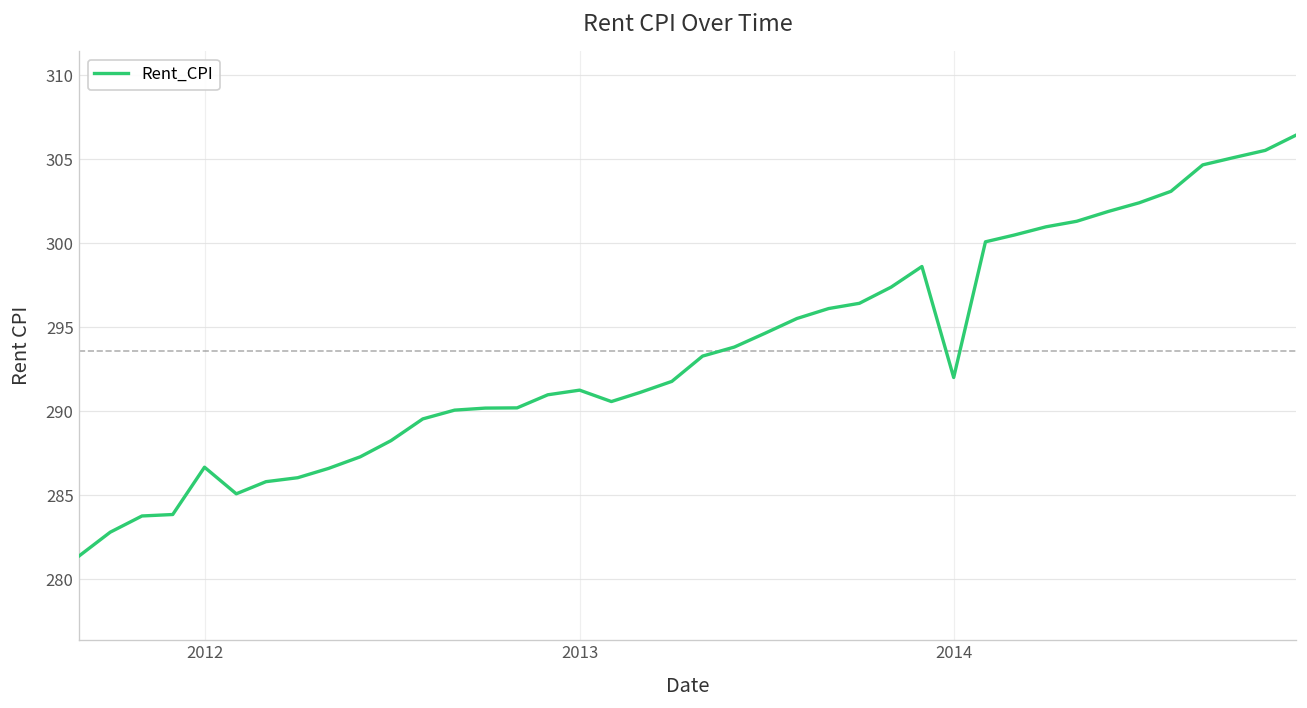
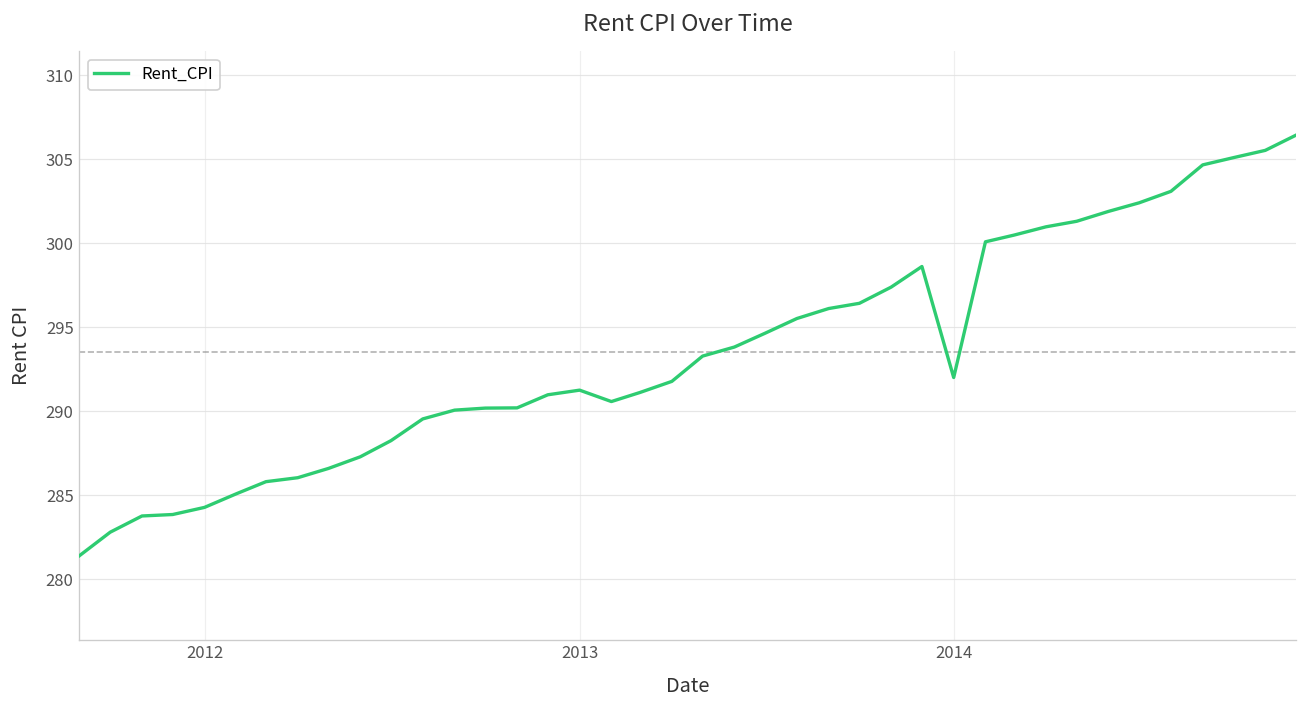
2012: 286.7 -> 284.3
